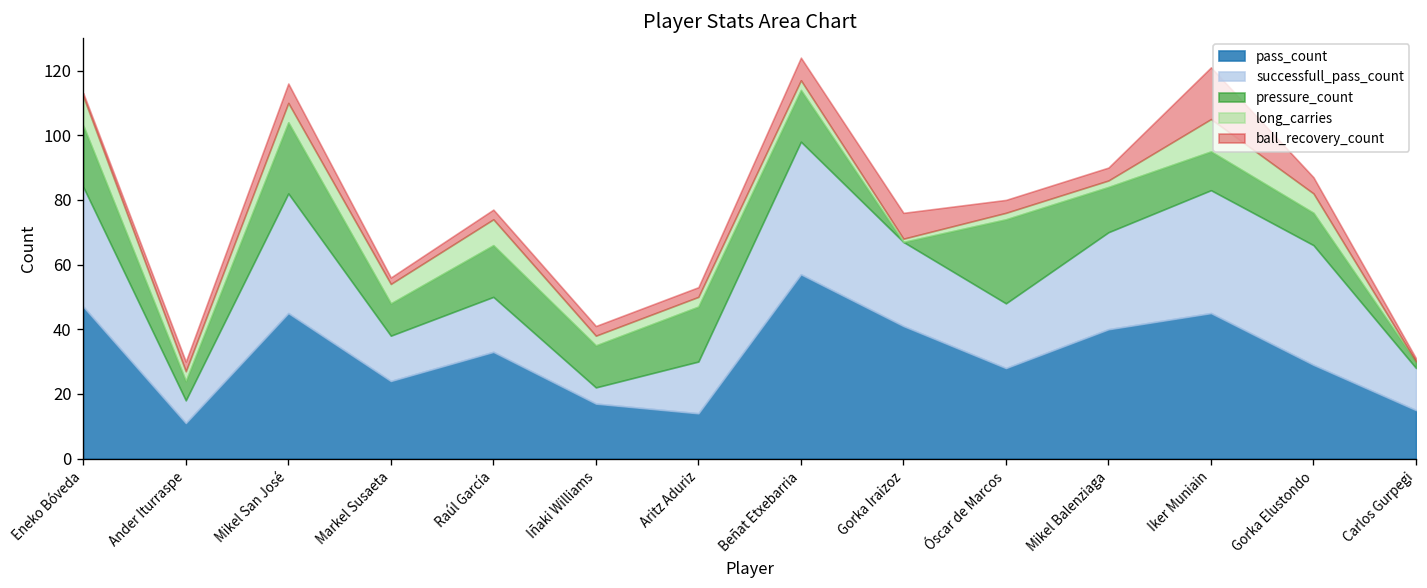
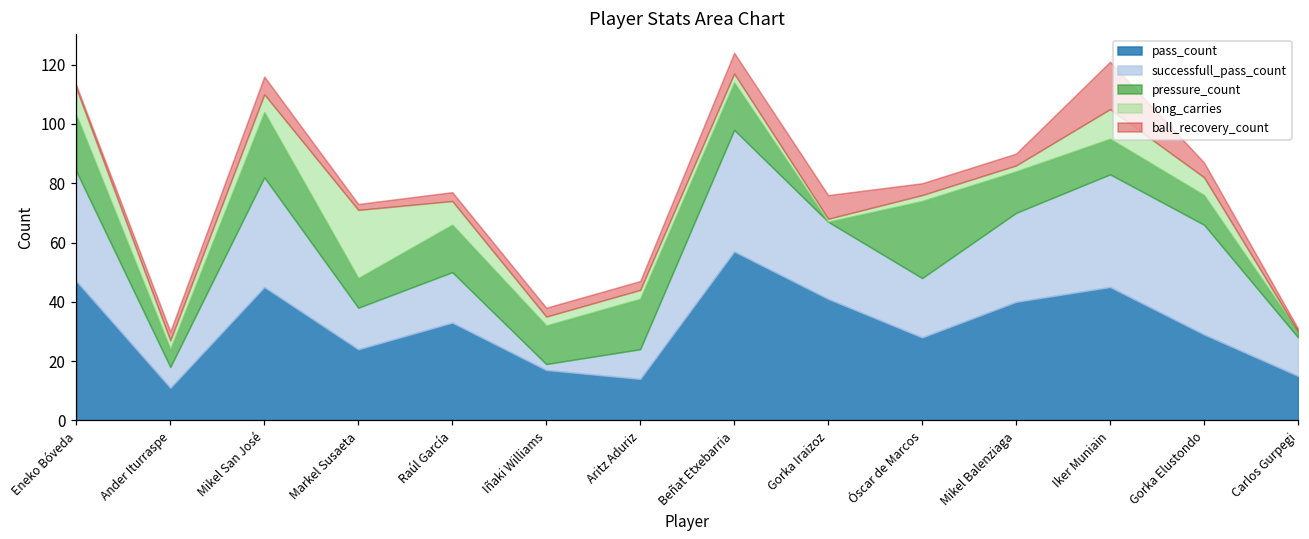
long_carries, Markel Susaeta: 6 -> 23
successfull_pass_count, Iñaki Williams: 5 -> 2
successfull_pass_count, Aritz Aduriz: 16 -> 10
